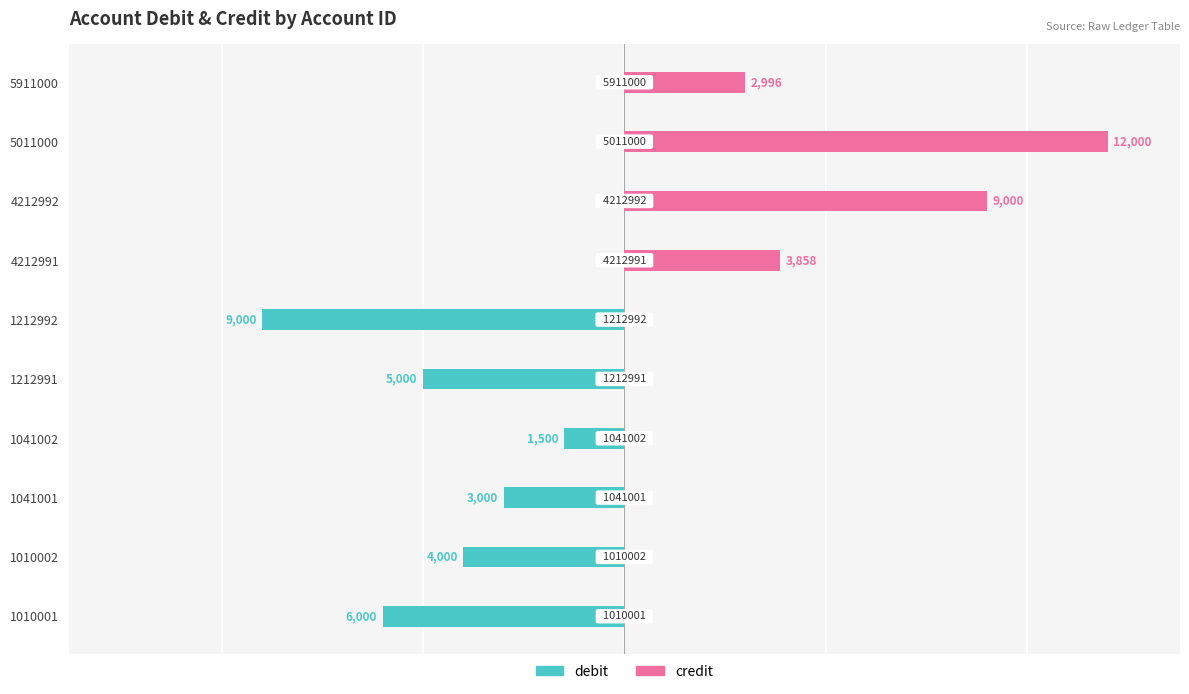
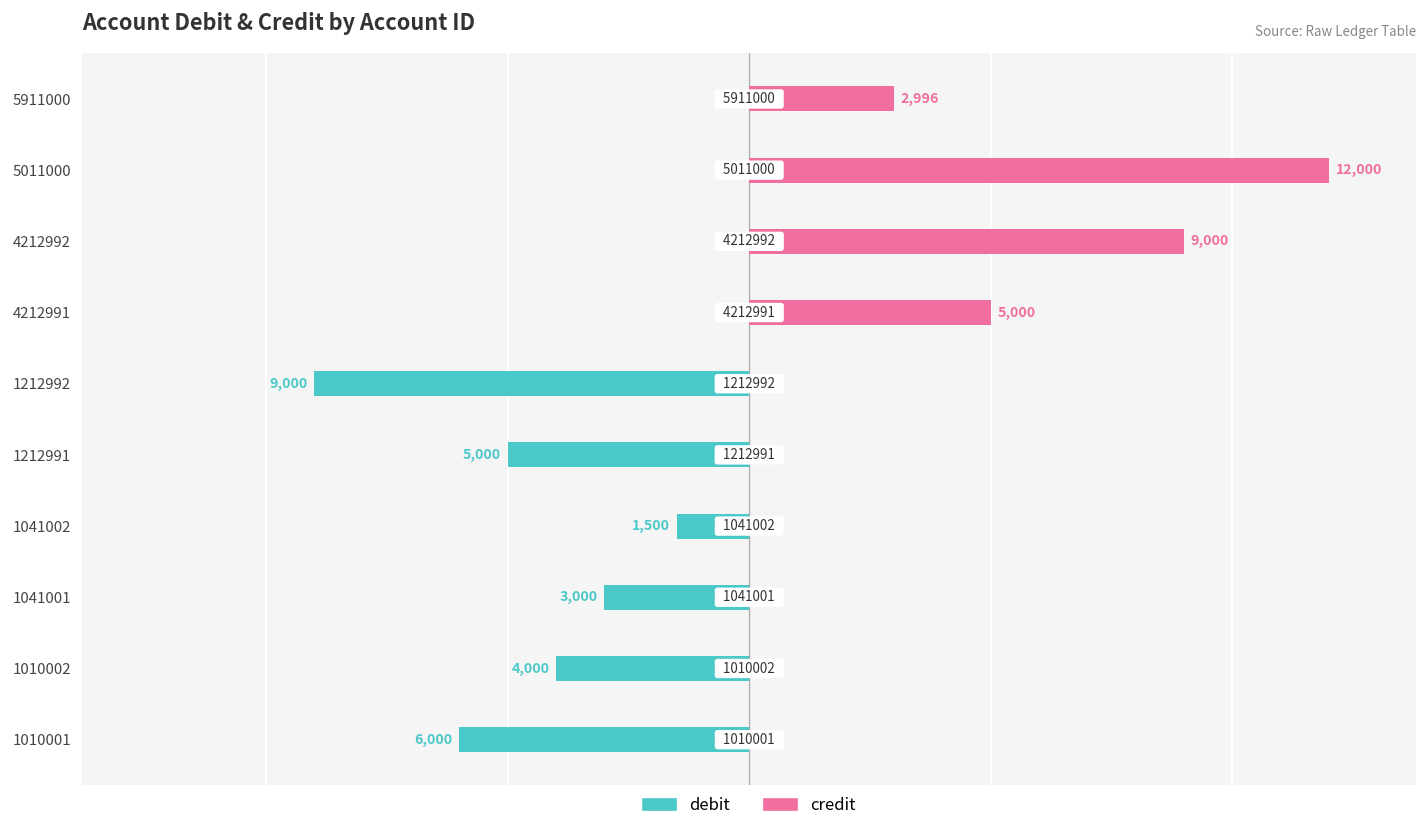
credit, 4212991: 3,858 -> 5,000
